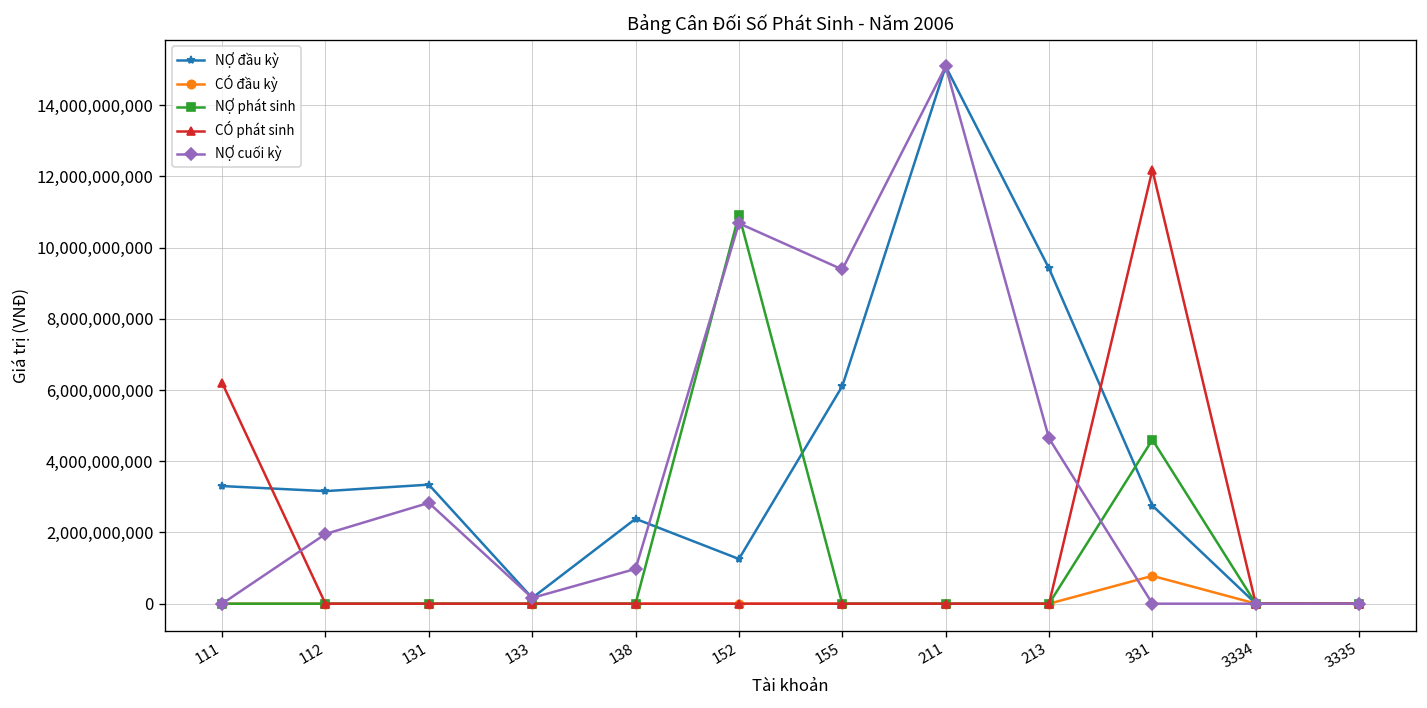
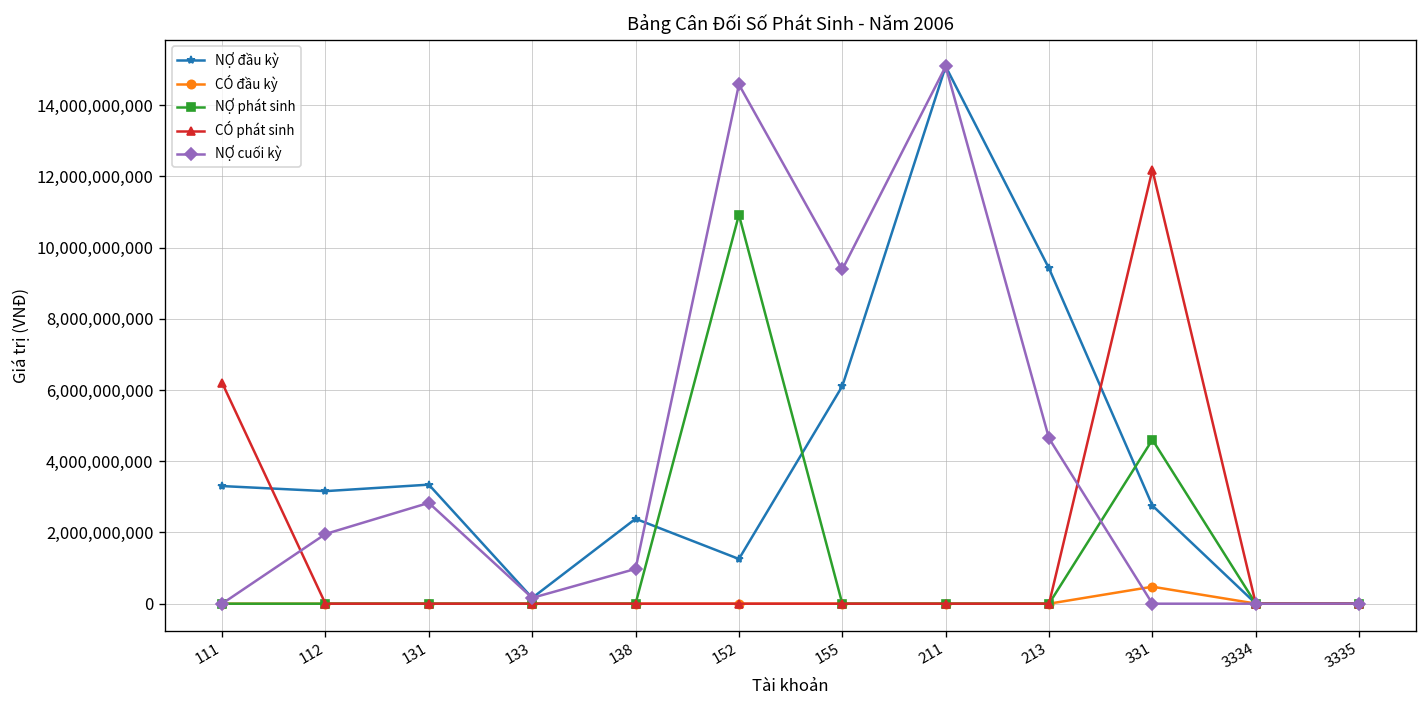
NỢ cuối kỳ, 152: 10,700,000,000 -> 14,600,000,000
CÓ đầu kỳ, 331: 800,000,000 -> 500,000,000
